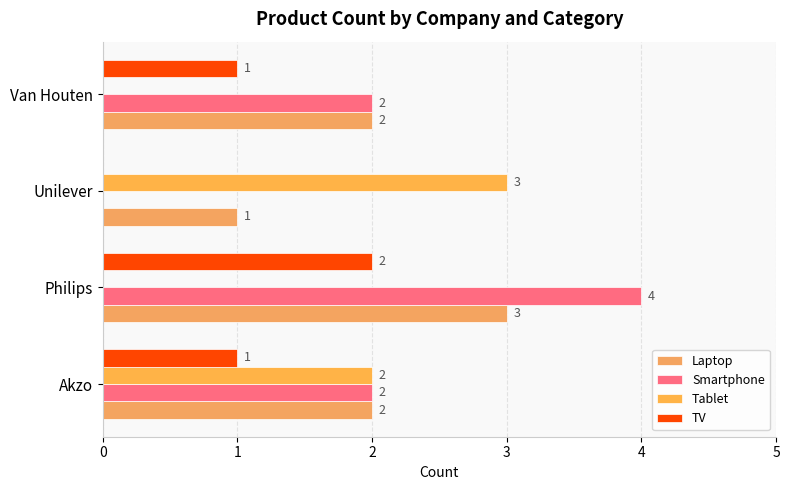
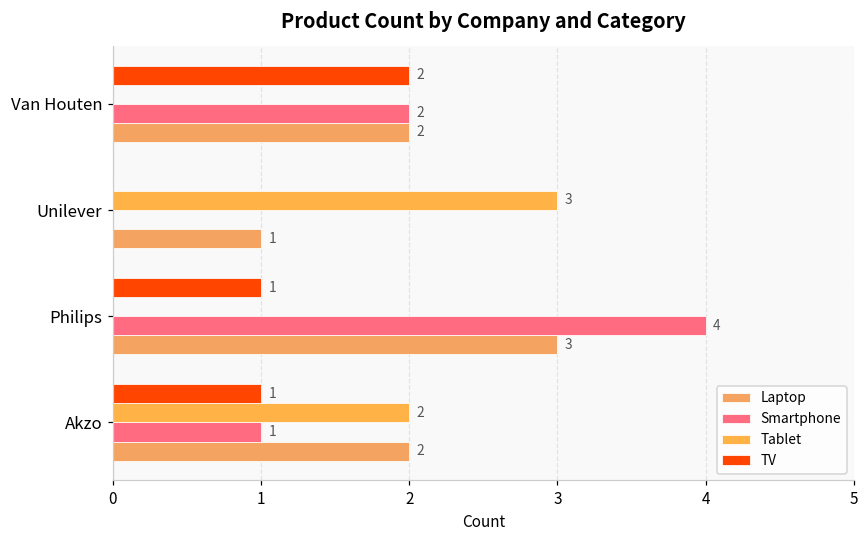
TV, Van Houten: 1 -> 2
TV, Philips: 2 -> 1
Smartphone, Akzo: 2 -> 1
